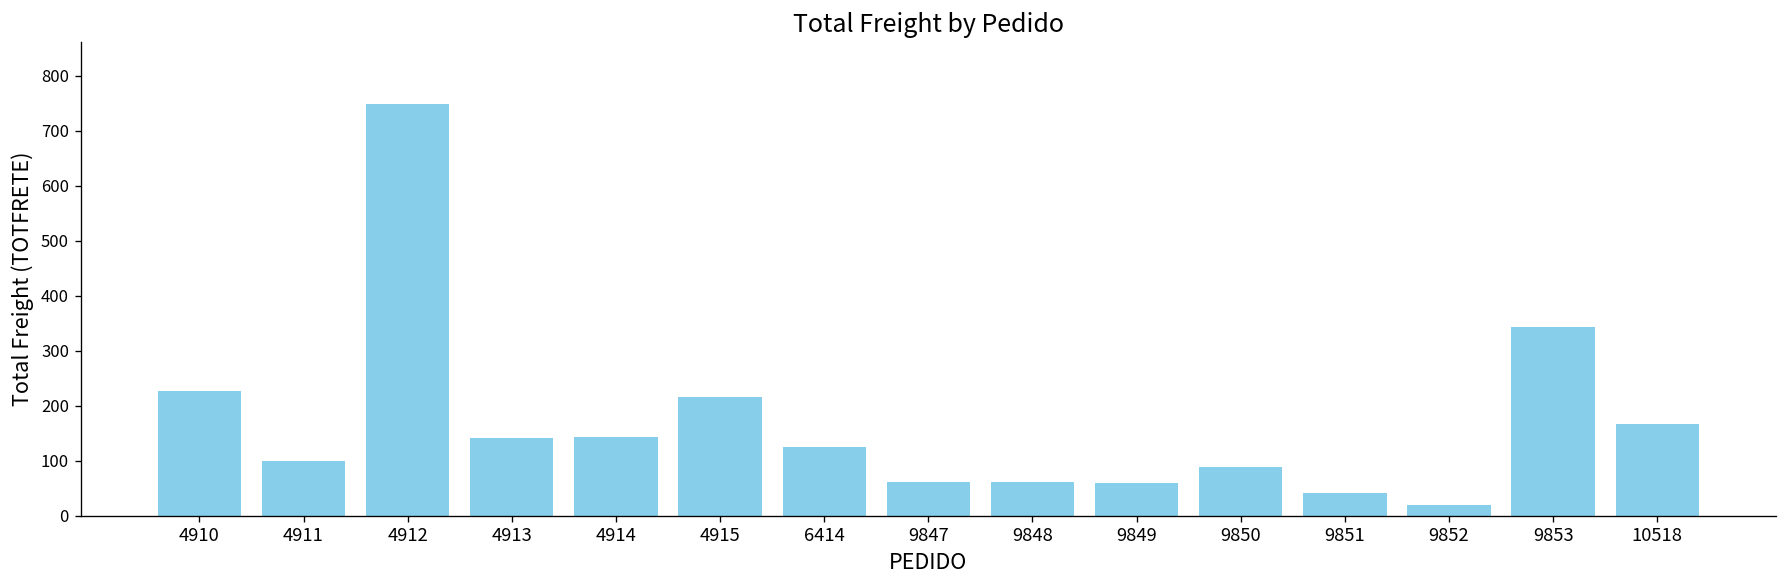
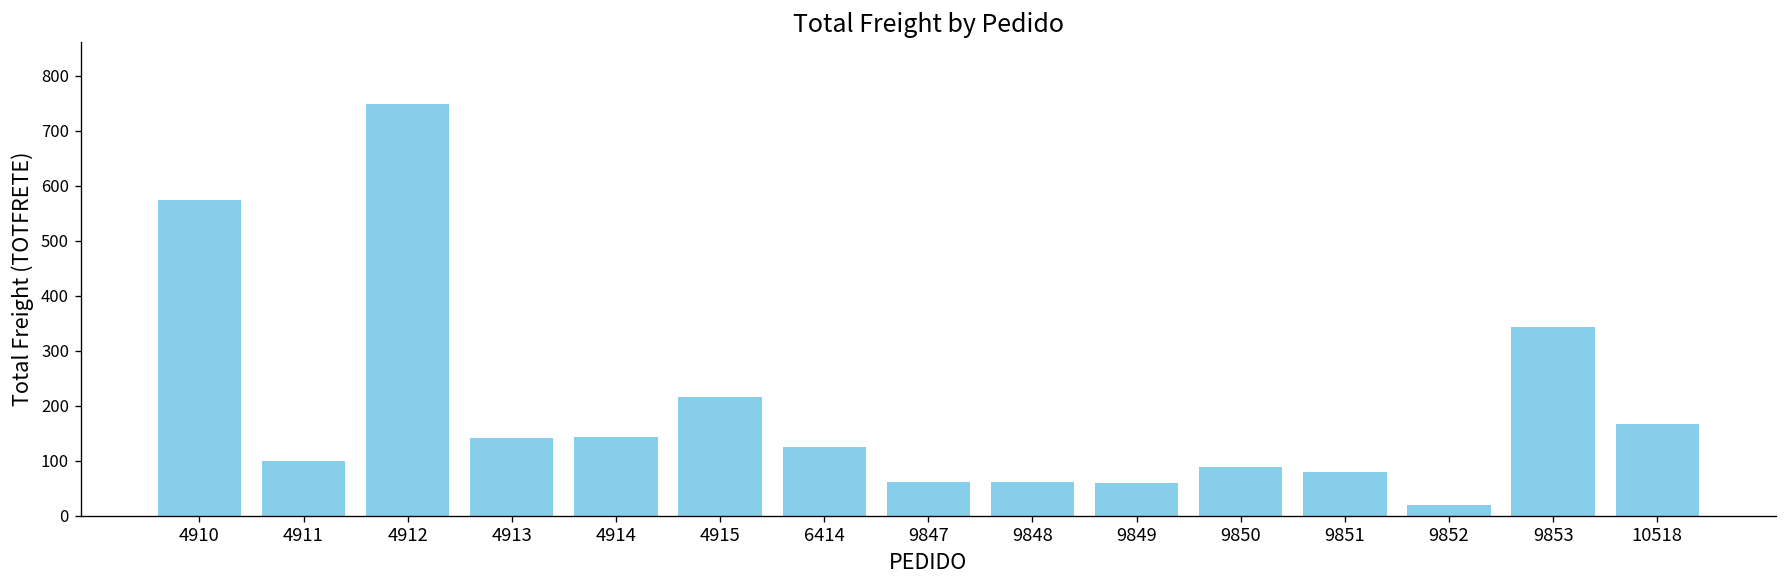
4910: 230 -> 570
9851: 40 -> 80
